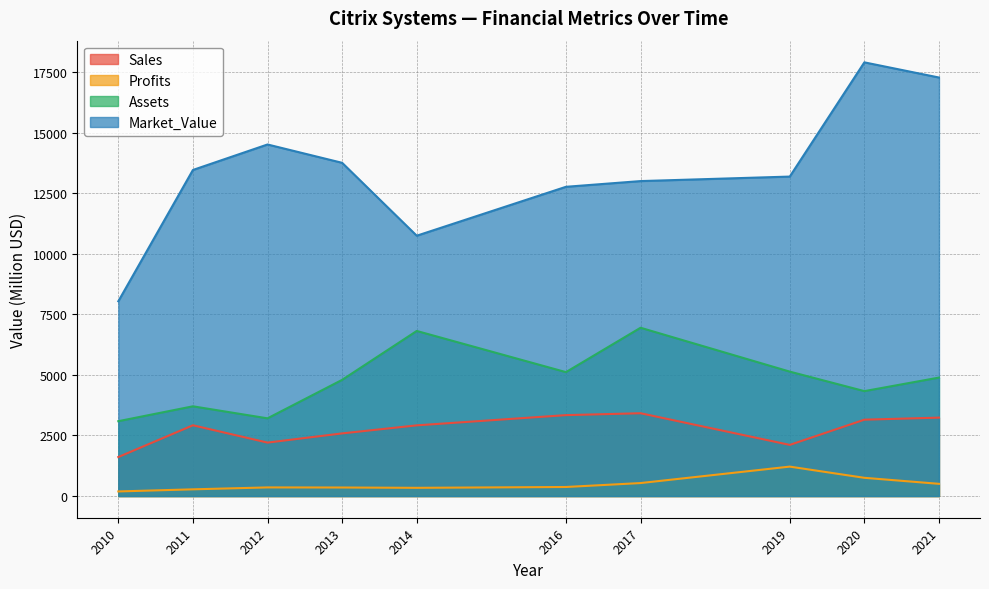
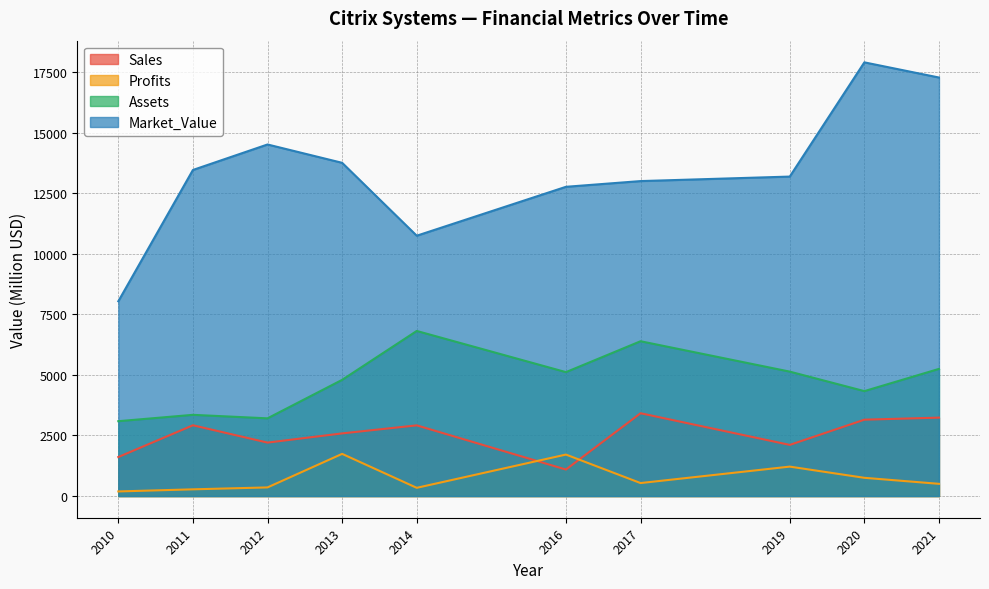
Assets, 2011: 3700 -> 3400
Profits, 2013: 400 -> 1700
Sales, 2016: 3300 -> 1100
Profits, 2016: 400 -> 1700
Assets, 2017: 6900 -> 6400
Assets, 2021: 4900 -> 5200
